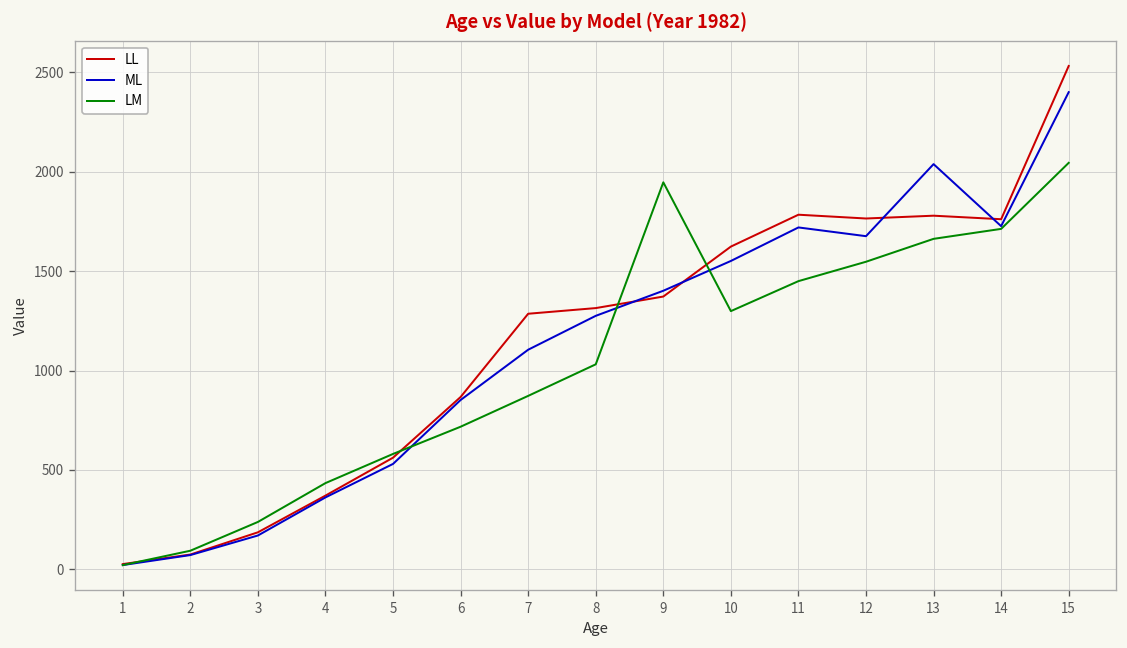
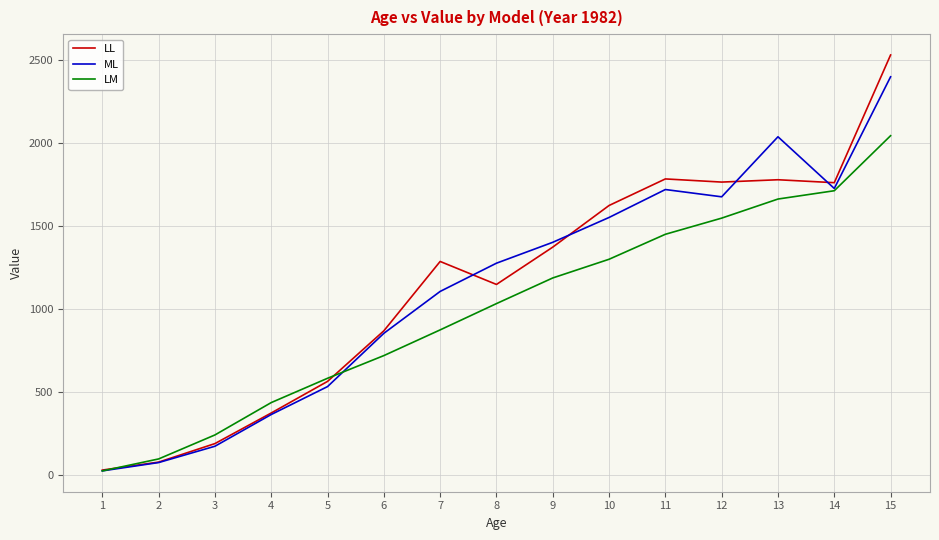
LL, 8: 1310 -> 1150
LM, 9: 1950 -> 1190
